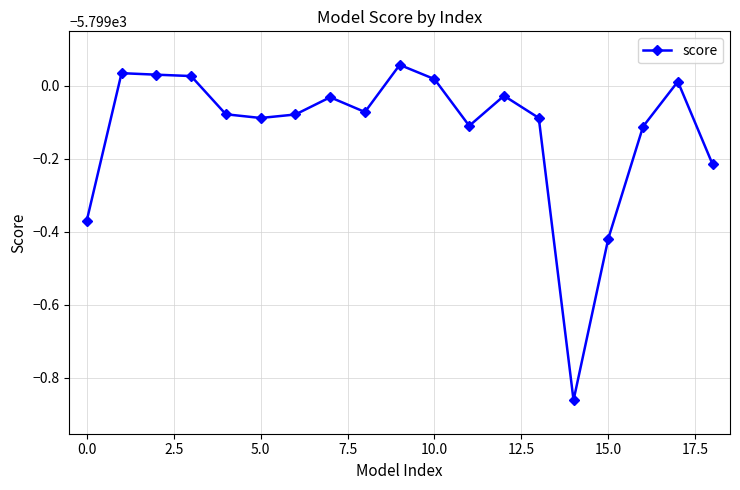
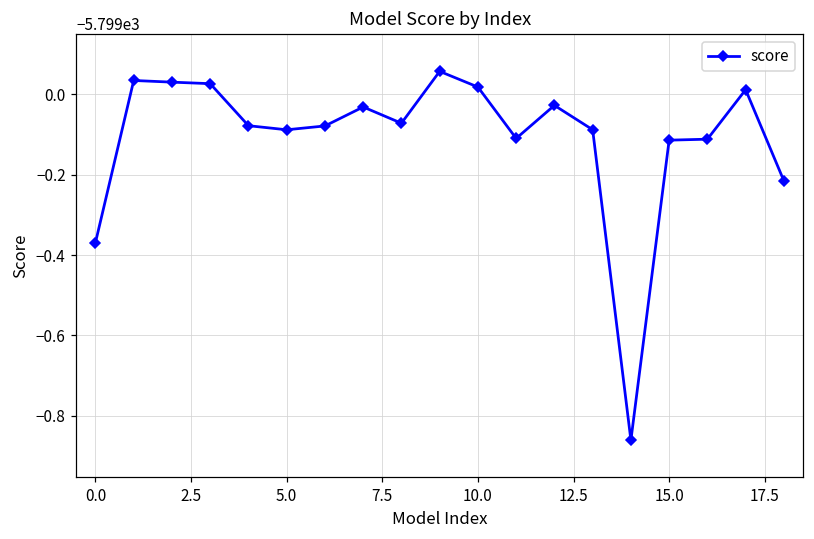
15.0: -5799.42 -> -5799.11
